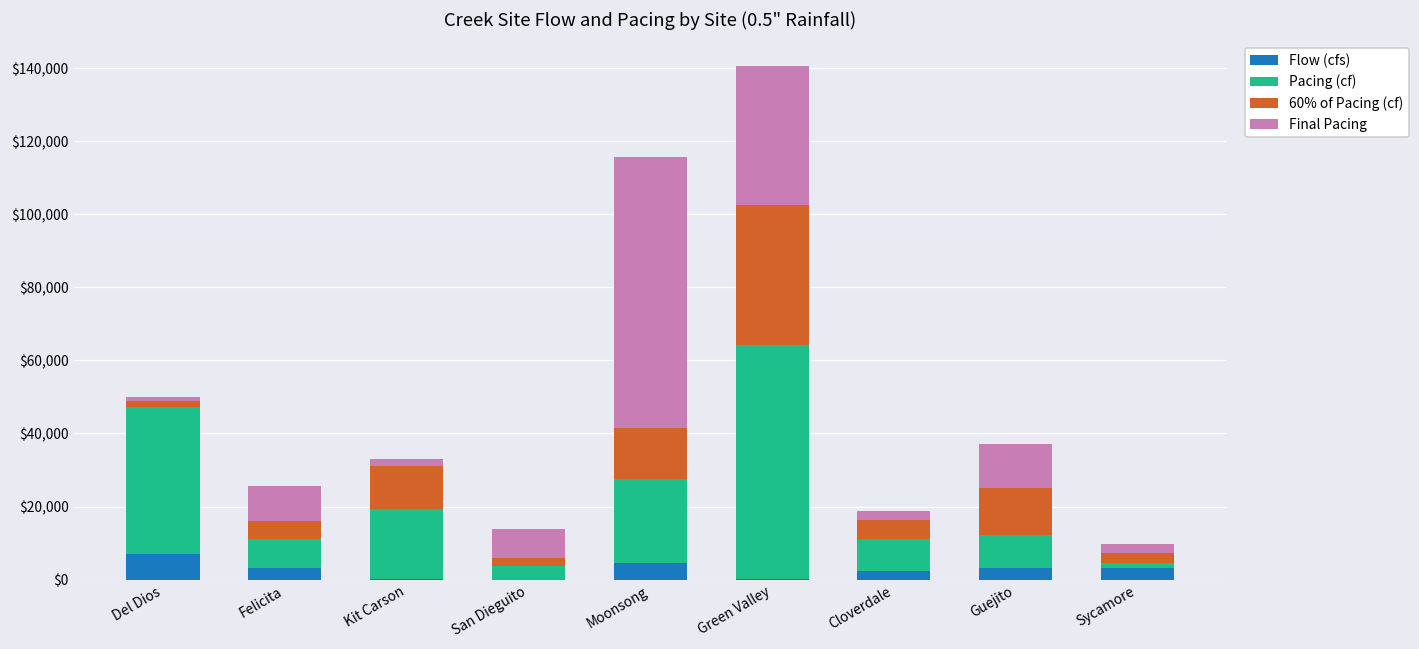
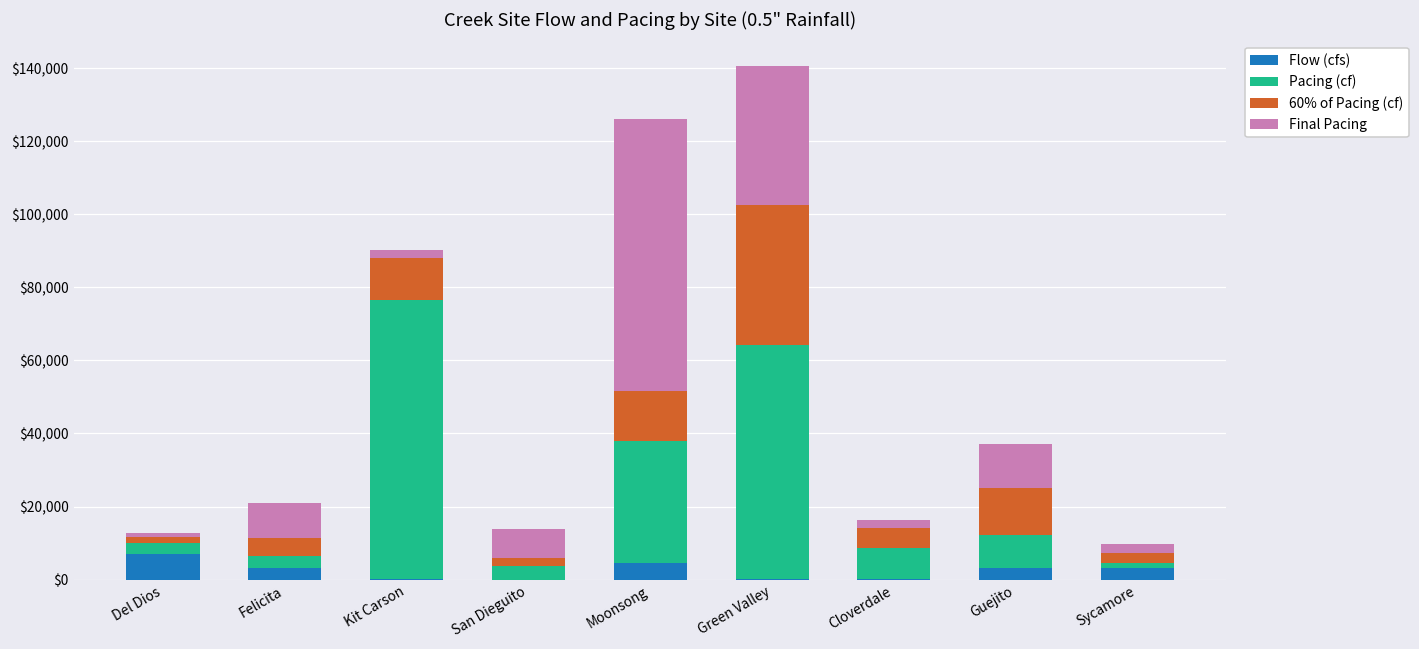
Pacing (cf), Del Dios: $40,000 -> $3,000
Pacing (cf), Felicita: $8,000 -> $3,000
Pacing (cf), Kit Carson: $19,000 -> $76,000
Pacing (cf), Moonsong: $23,000 -> $33,000
Flow (cfs), Cloverdale: $2,000 -> $0
